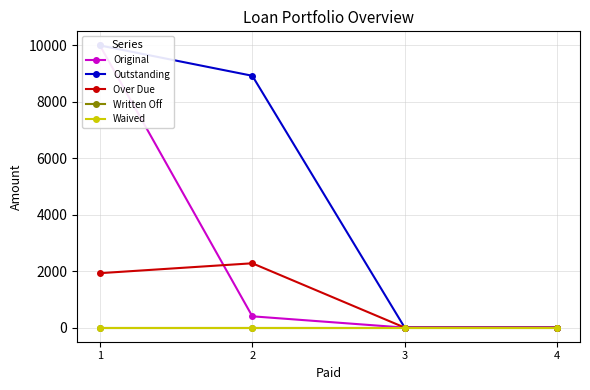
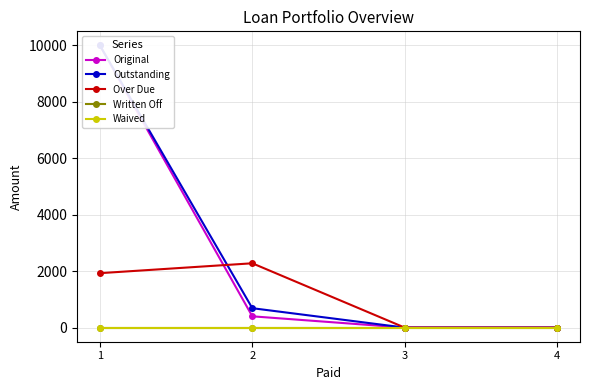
Outstanding, 2: 8900 -> 700
